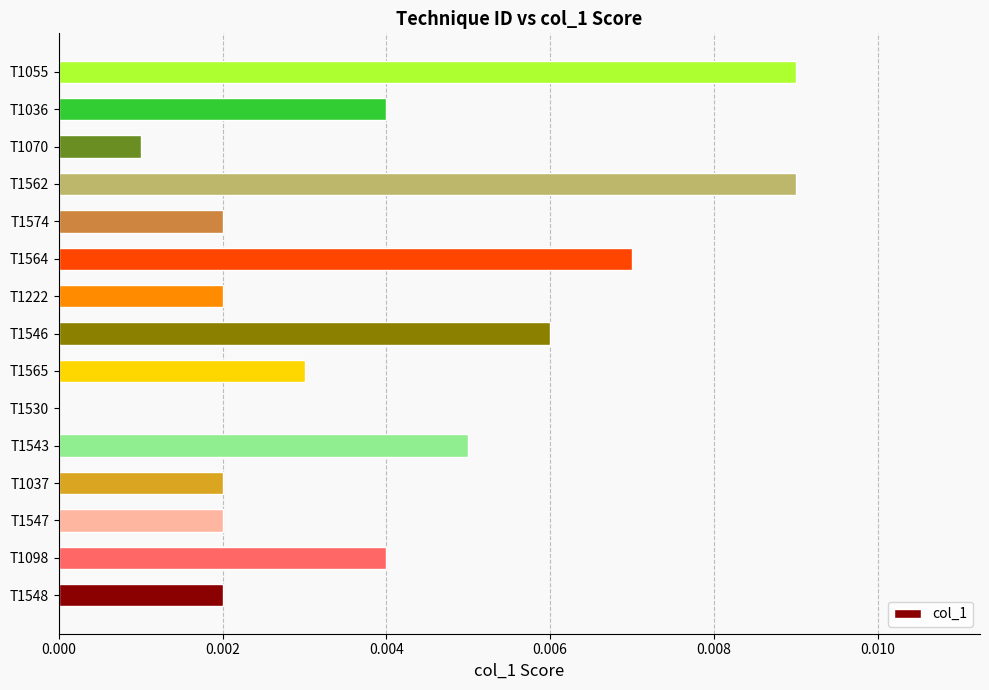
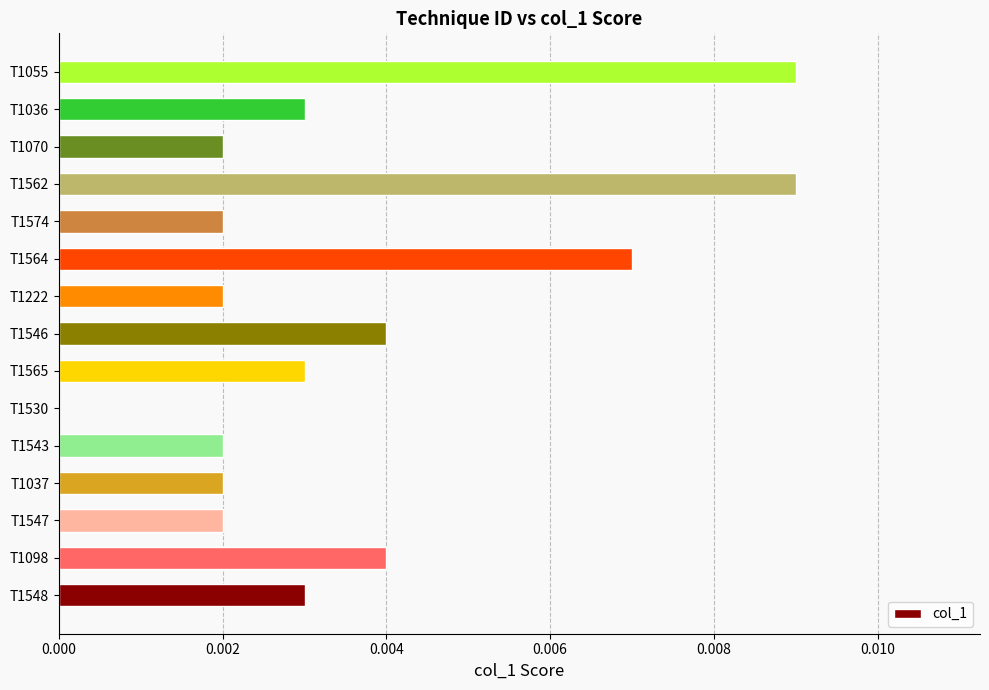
T1036: 0.004 -> 0.003
T1070: 0.001 -> 0.002
T1546: 0.006 -> 0.004
T1543: 0.005 -> 0.002
T1548: 0.002 -> 0.003
